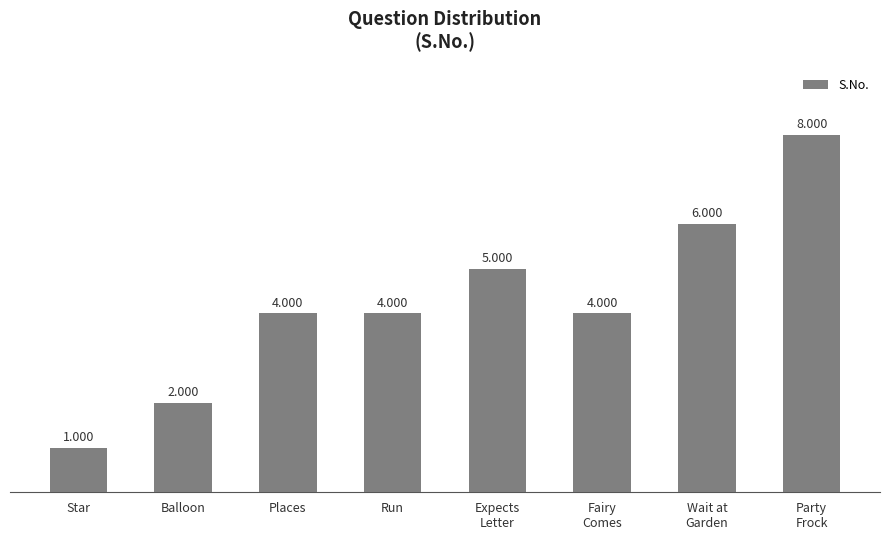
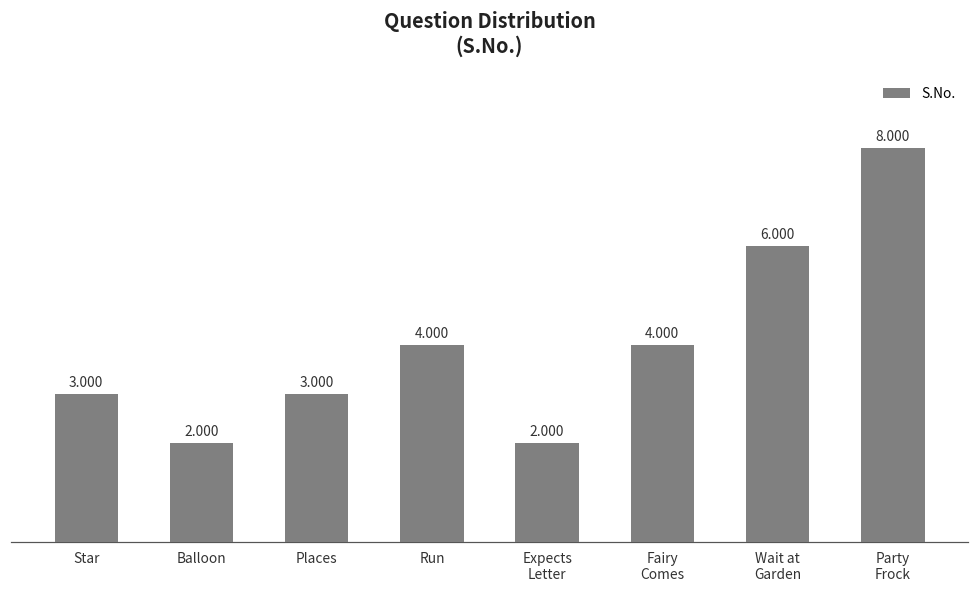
Star: 1.000 -> 3.000
Places: 4.000 -> 3.000
Expects Letter: 5.000 -> 2.000
